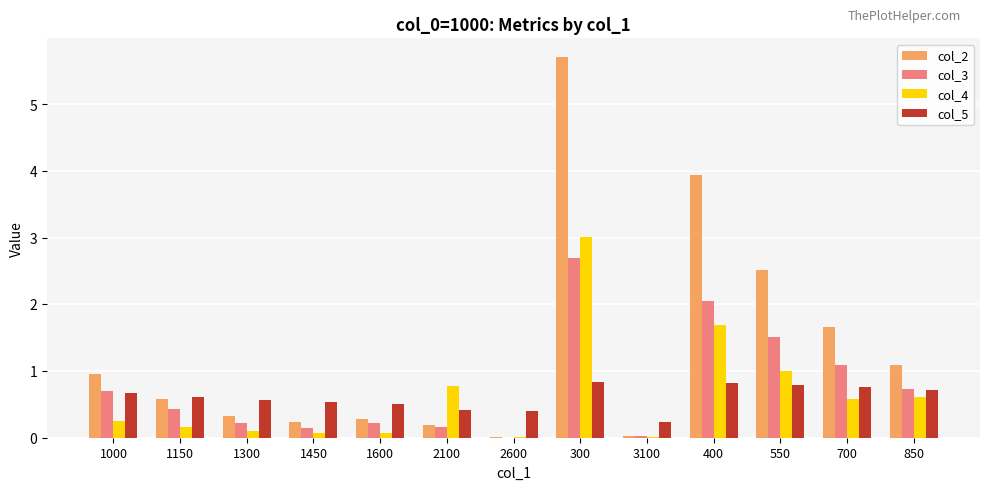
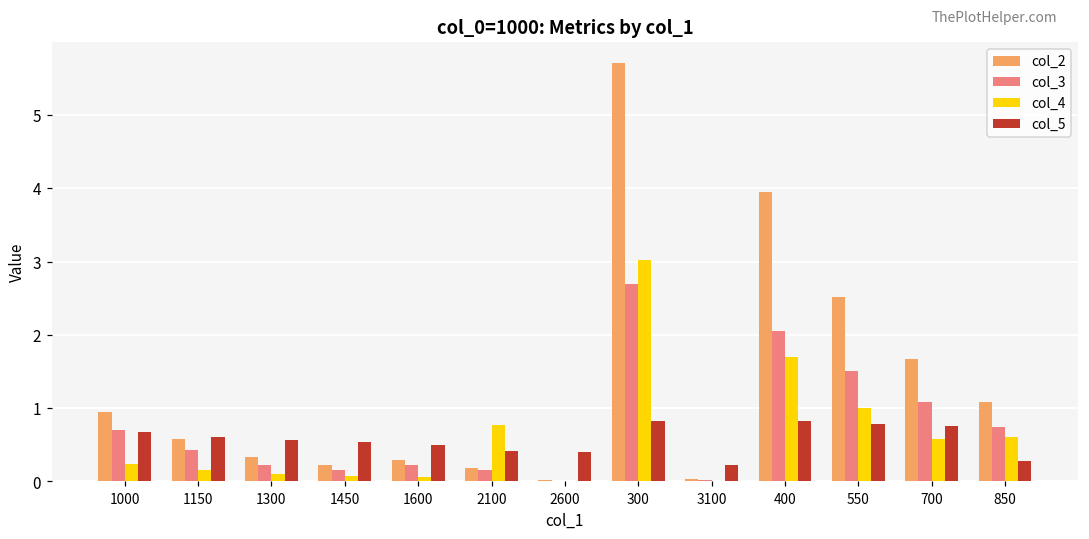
col_5, 850: 0.7 -> 0.3
